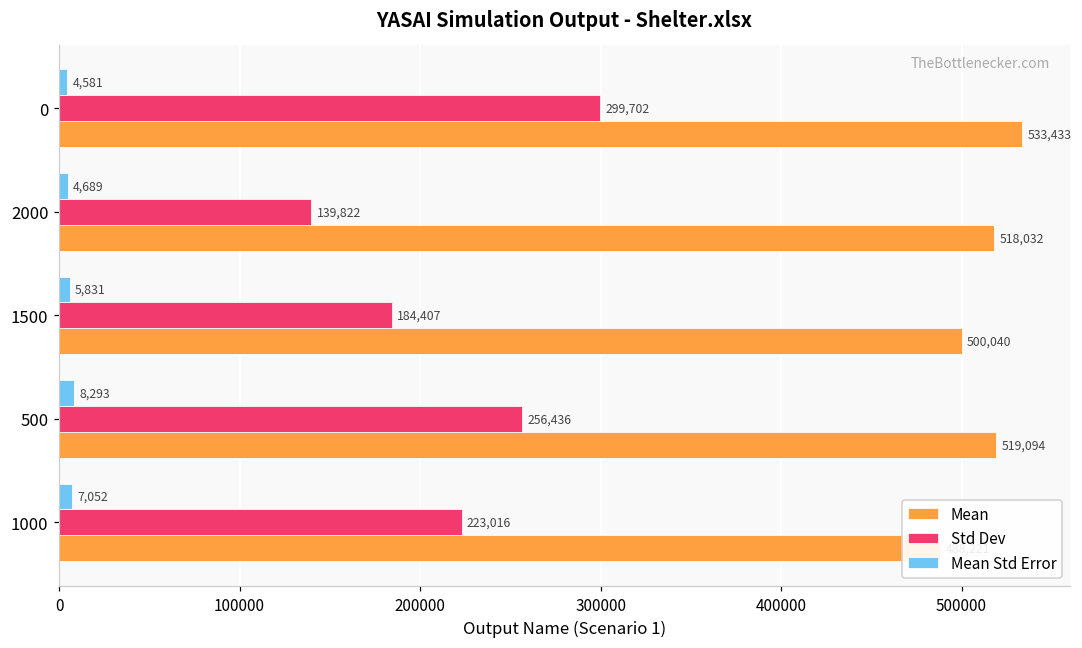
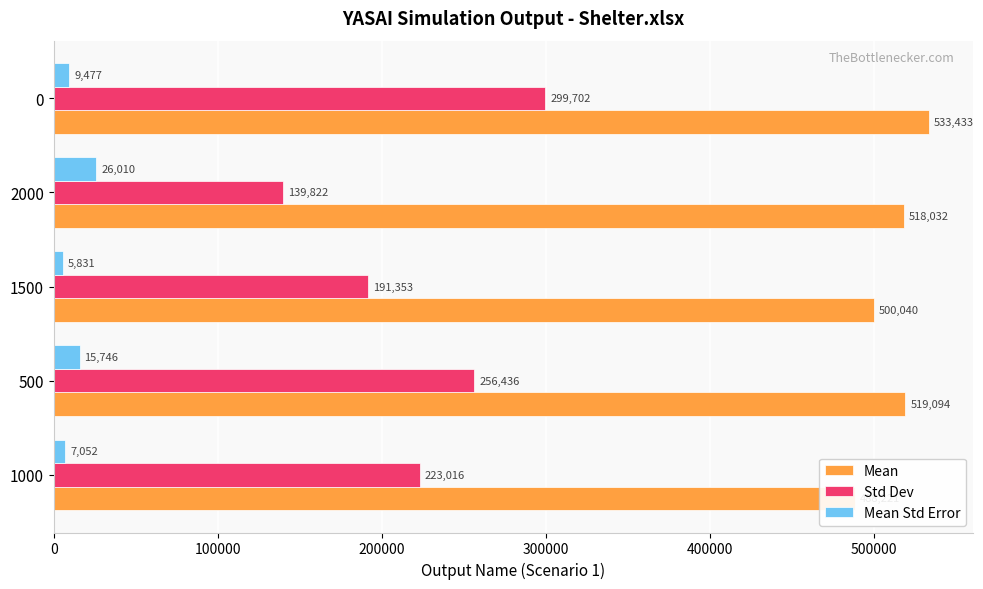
Mean Std Error, 0: 4,581 -> 9,477
Mean Std Error, 2000: 4,689 -> 26,010
Std Dev, 1500: 184,407 -> 191,353
Mean Std Error, 500: 8,293 -> 15,746
